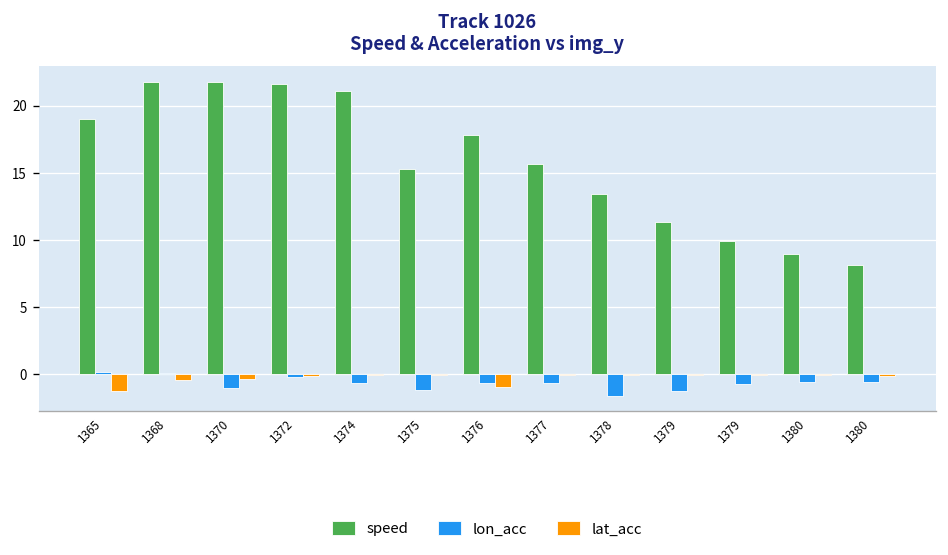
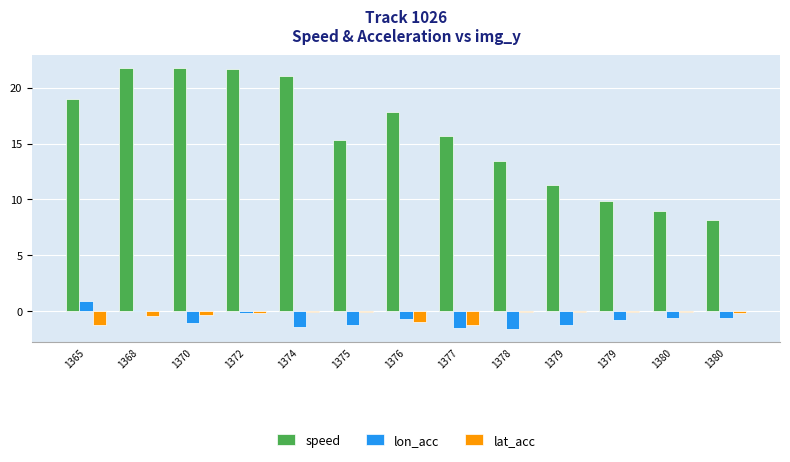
lon_acc, 1365: 0.2 -> 0.9
lon_acc, 1374: -0.6 -> -1.4
lon_acc, 1377: -0.6 -> -1.5
lat_acc, 1377: 0.0 -> -1.2
